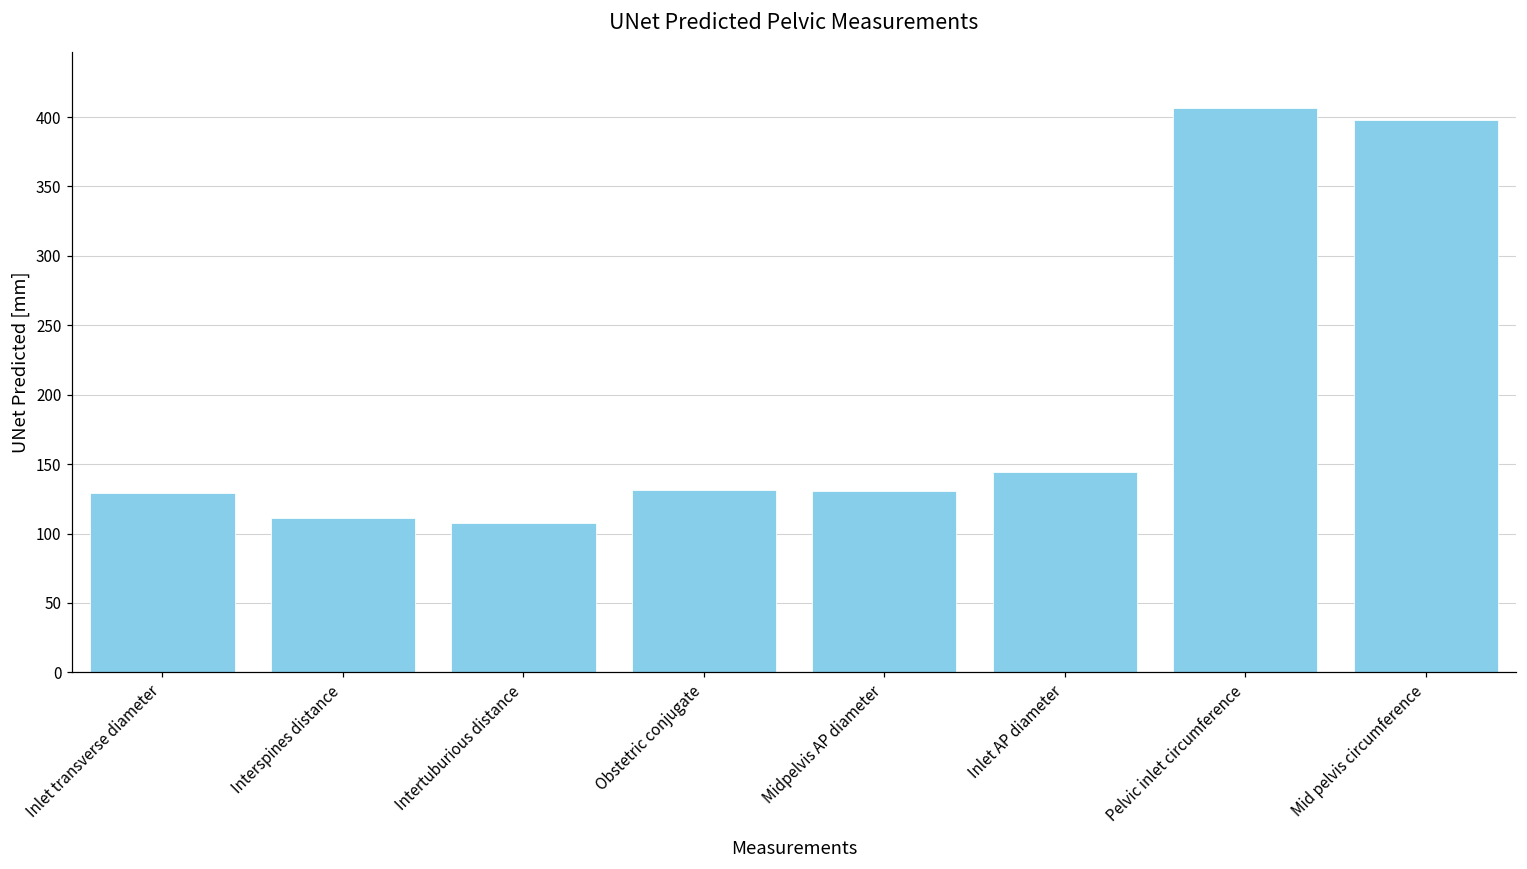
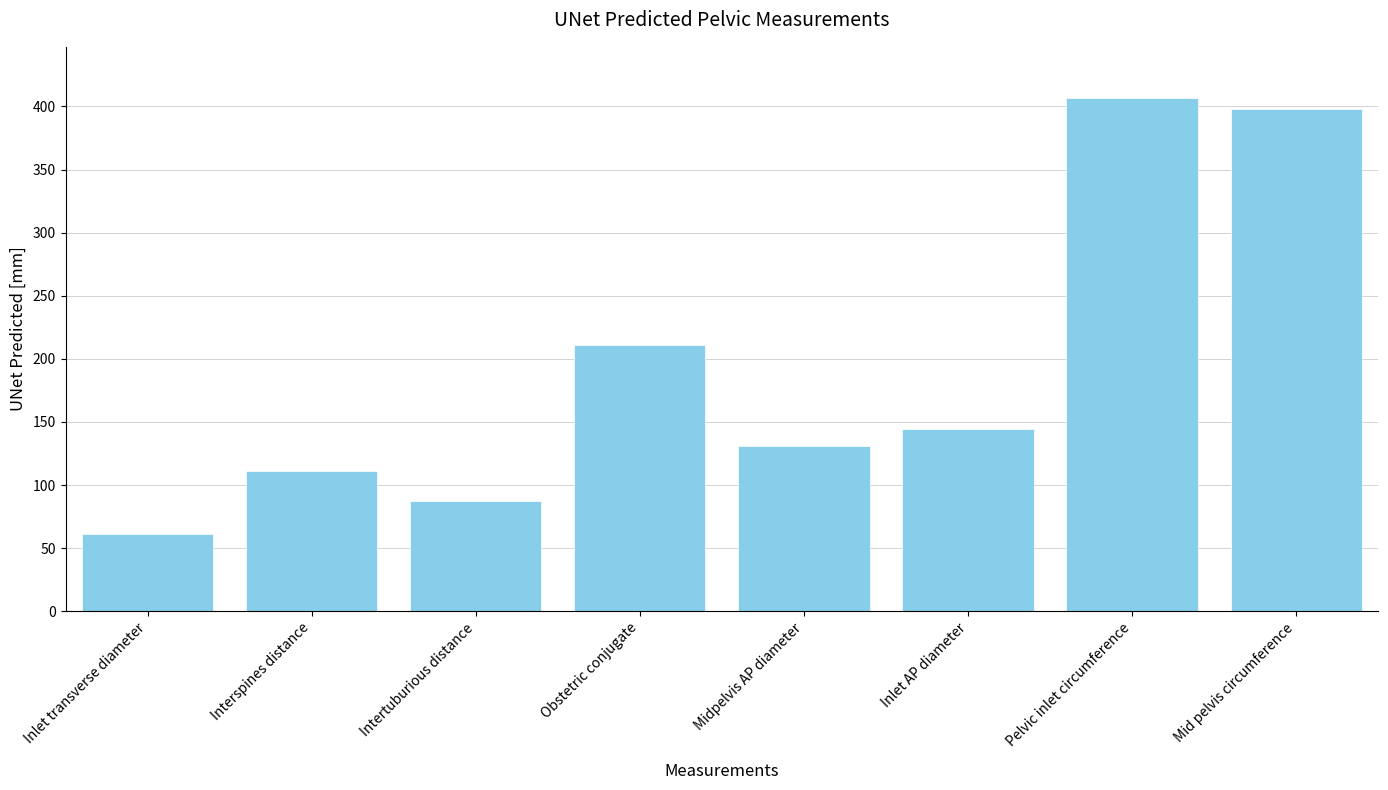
Inlet transverse diameter: 129 -> 61
Intertuburious distance: 107 -> 87
Obstetric conjugate: 131 -> 211
